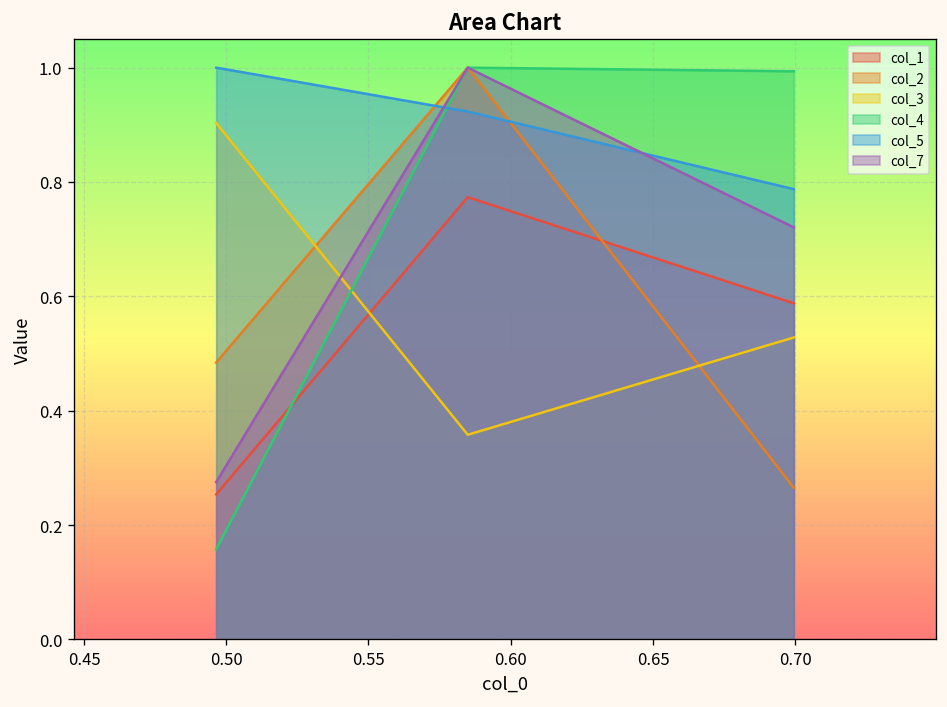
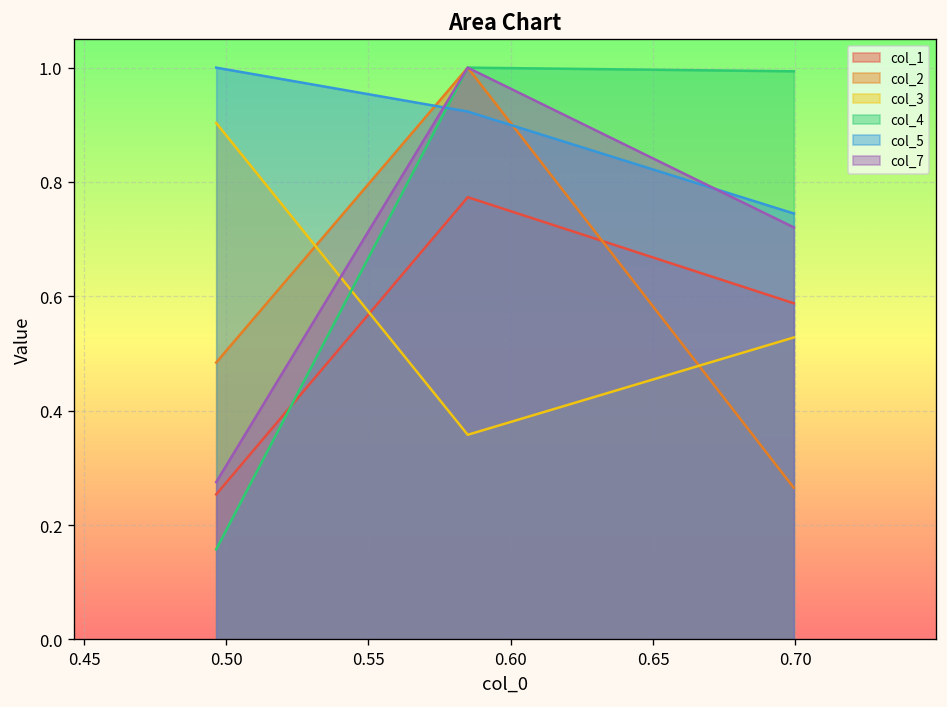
col_5, 0.70: 0.79 -> 0.74
